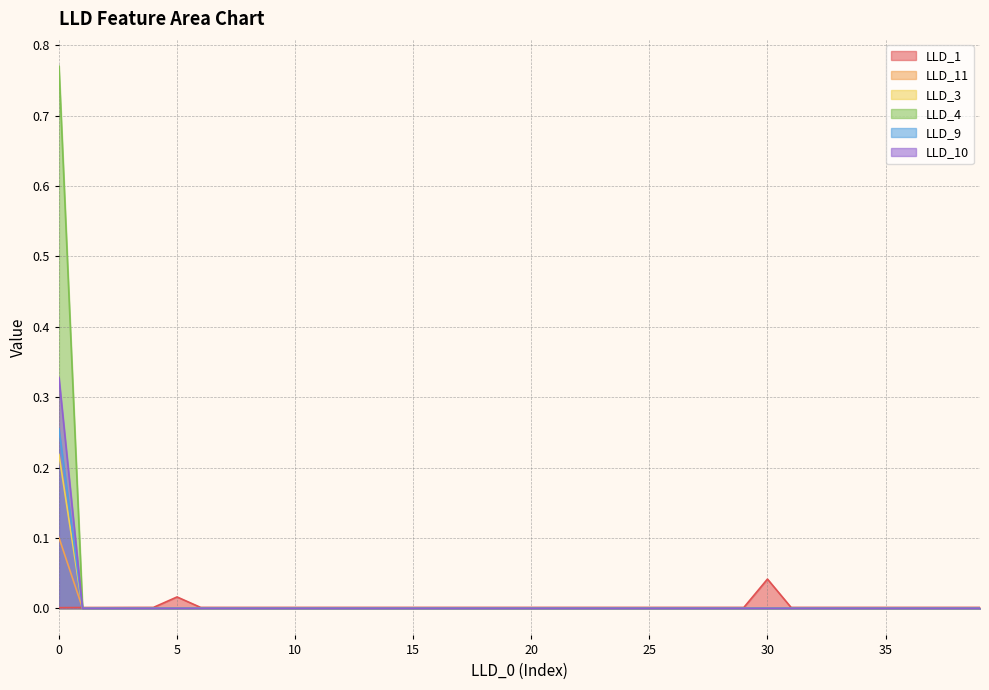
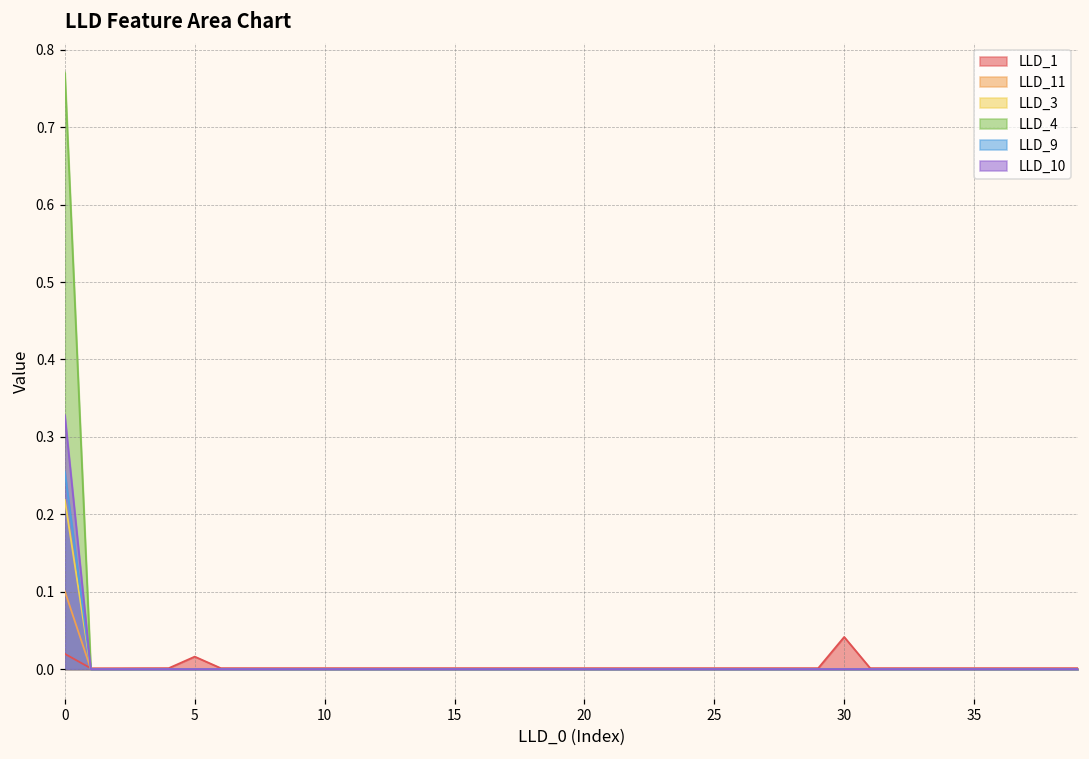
LLD_1, 0: 0.00 -> 0.02
